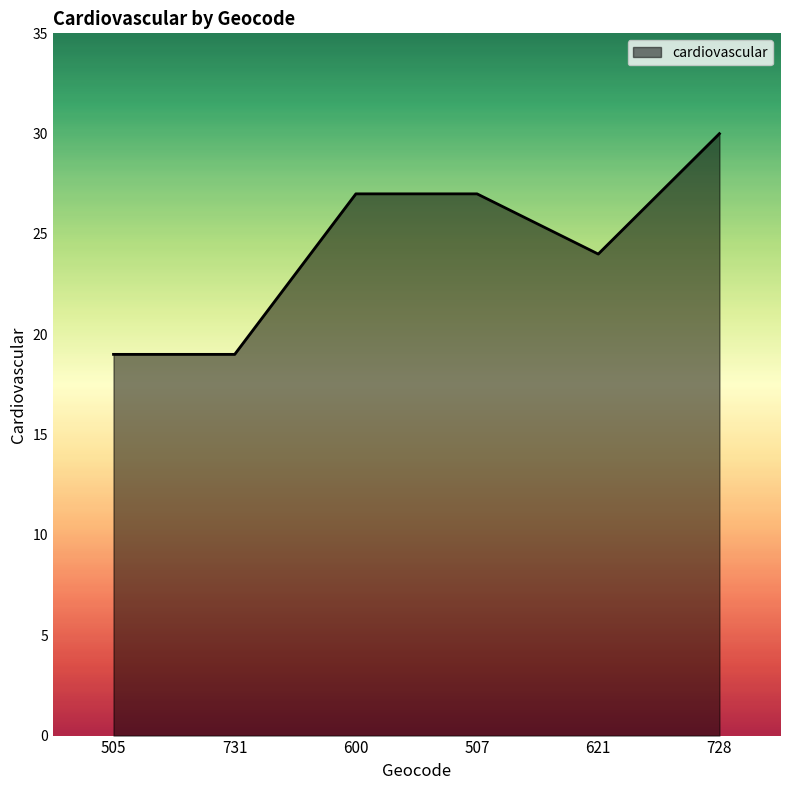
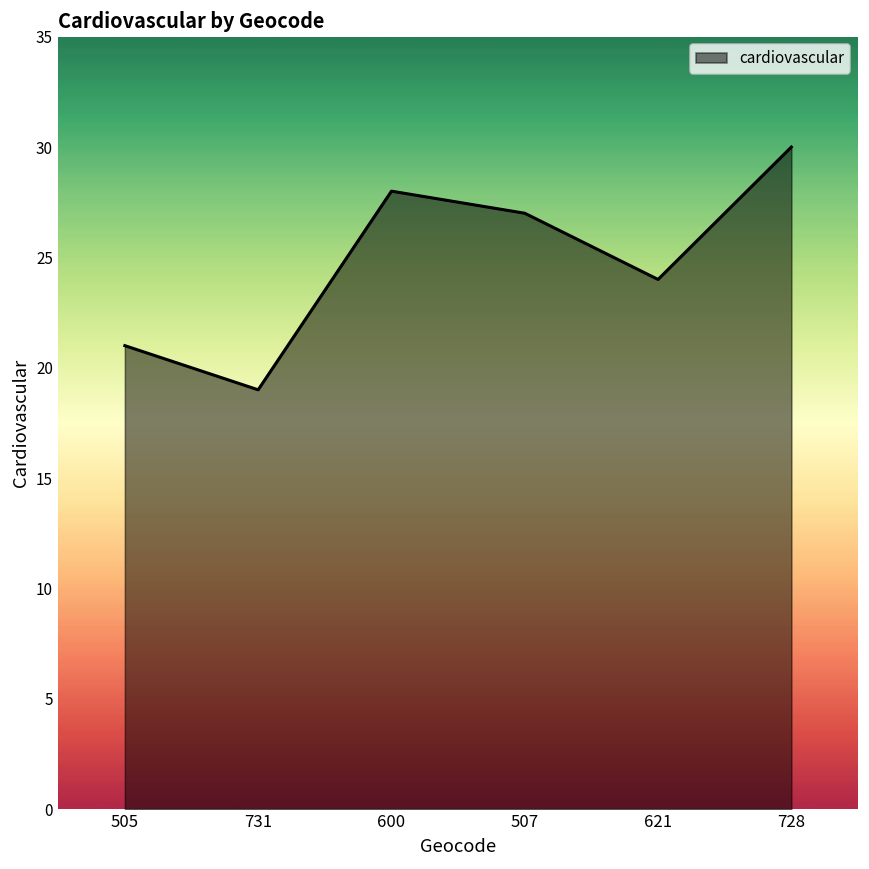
505: 19 -> 21
600: 27 -> 28
